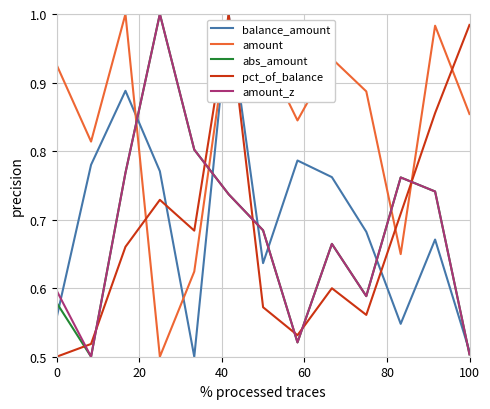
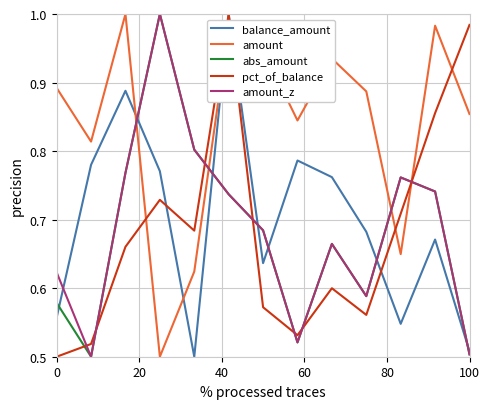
amount, 0: 0.93 -> 0.89
amount_z, 0: 0.60 -> 0.62
